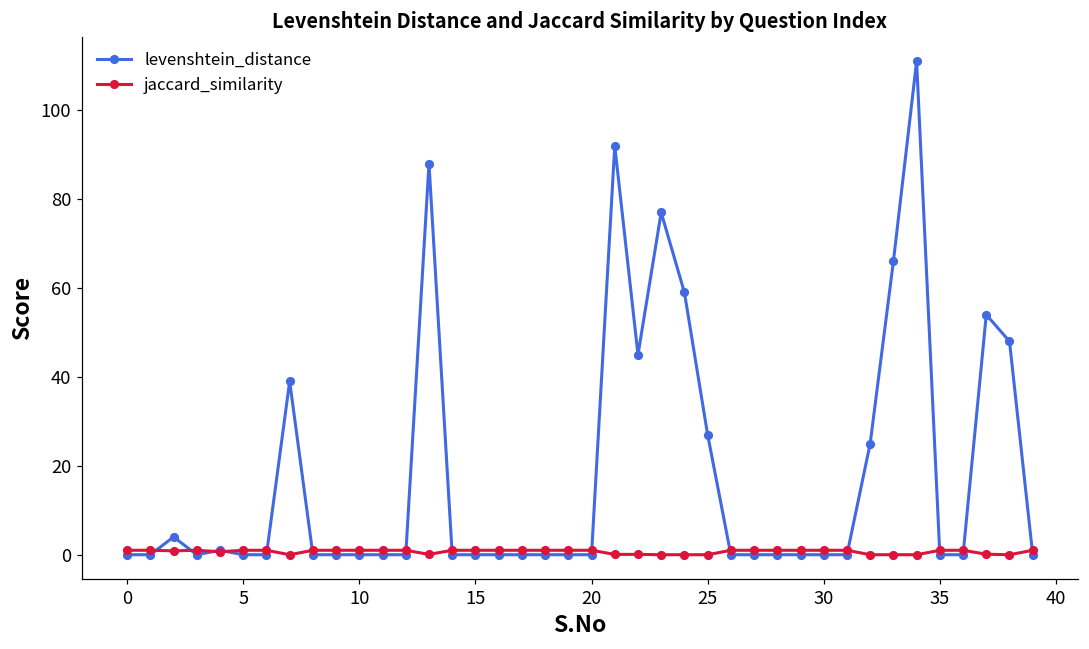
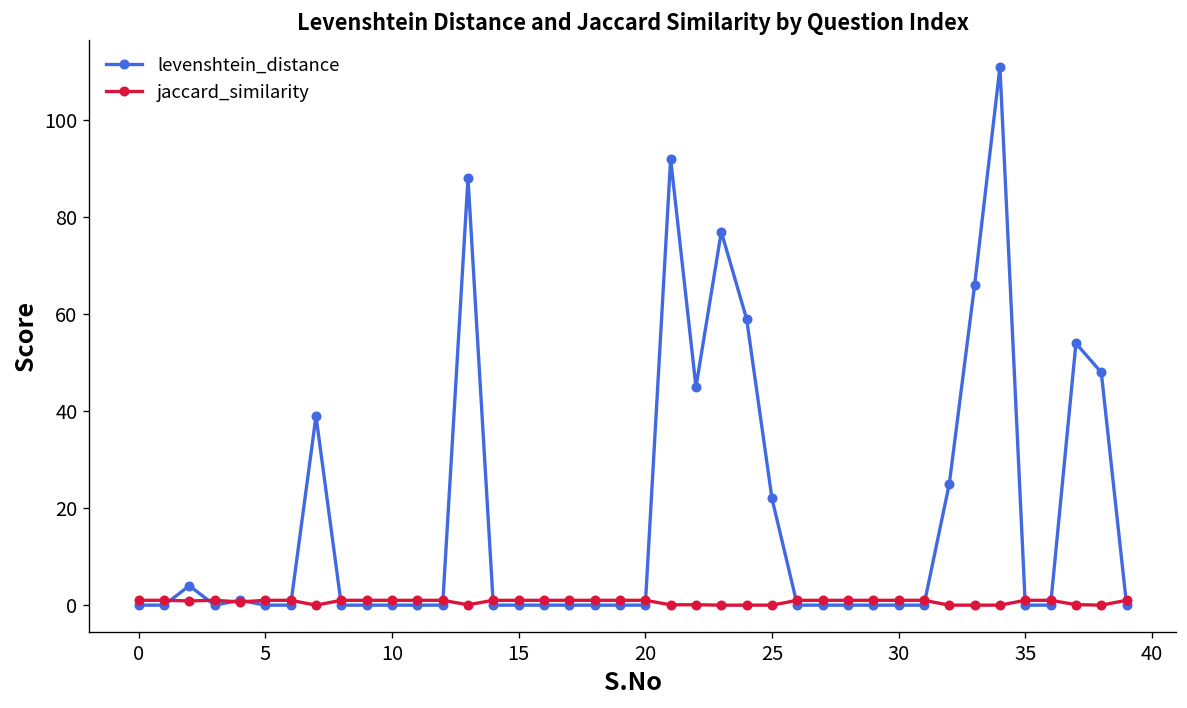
levenshtein_distance, 25: 27 -> 22
